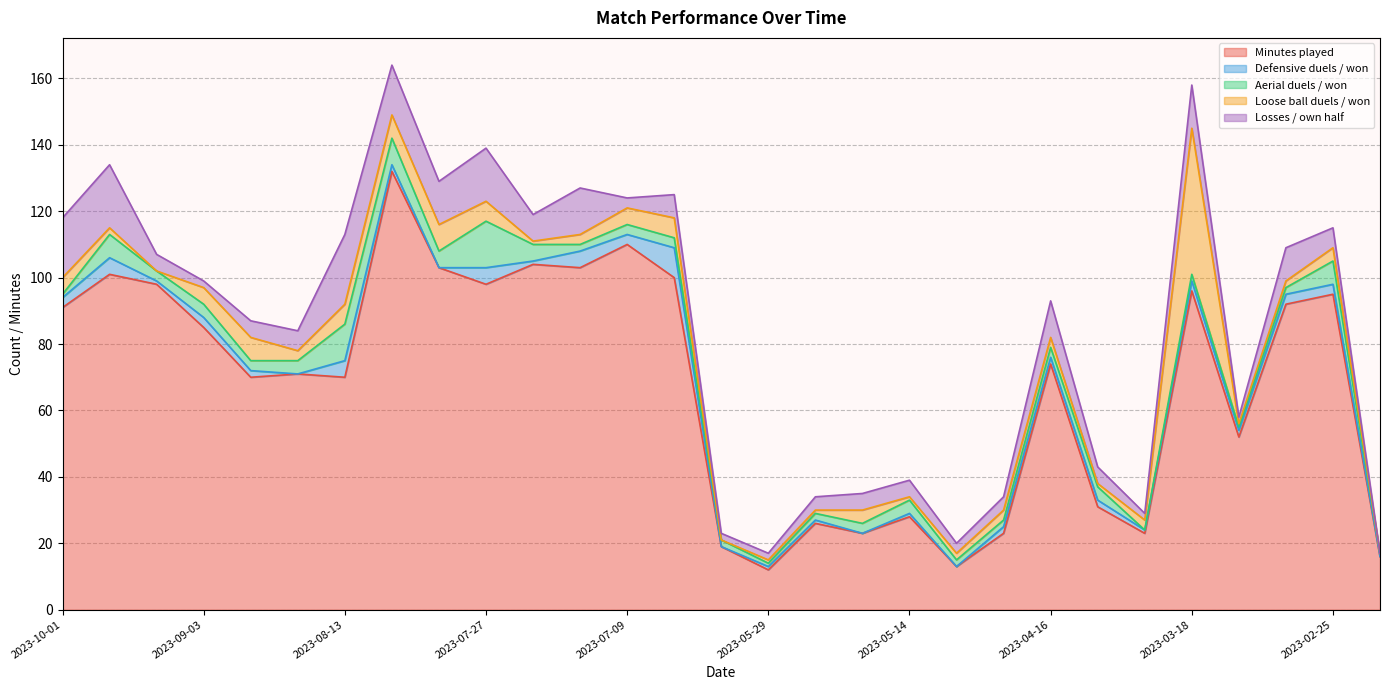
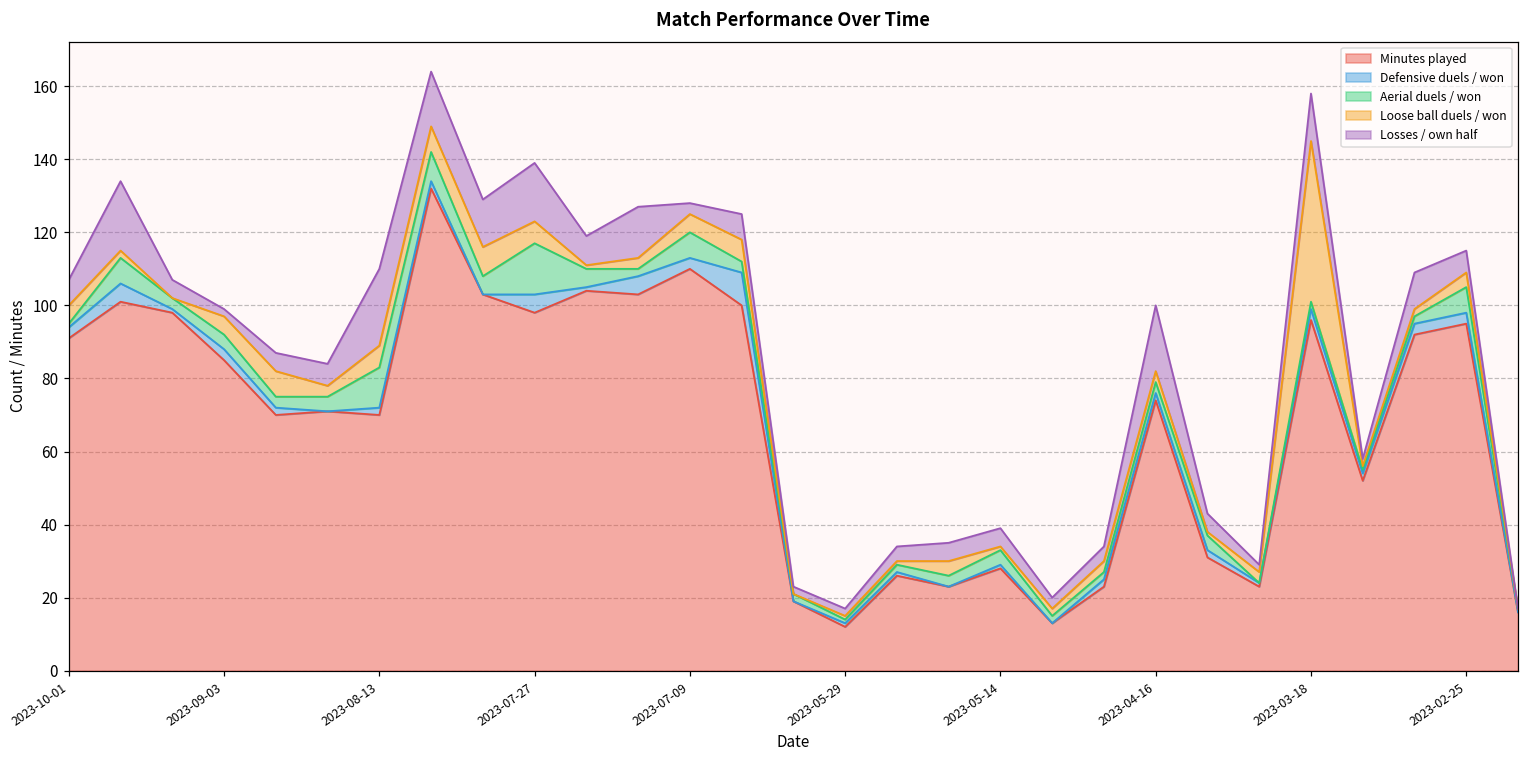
Losses / own half, 2023-10-01: 18 -> 7
Defensive duels / won, 2023-08-13: 5 -> 2
Aerial duels / won, 2023-07-09: 3 -> 7
Losses / own half, 2023-04-16: 11 -> 18
